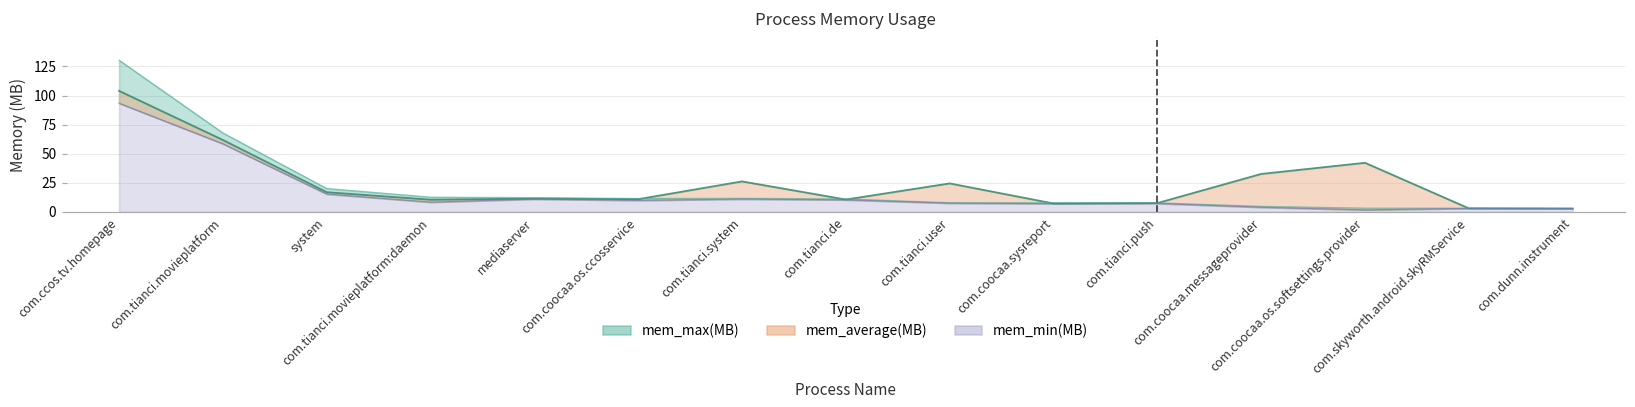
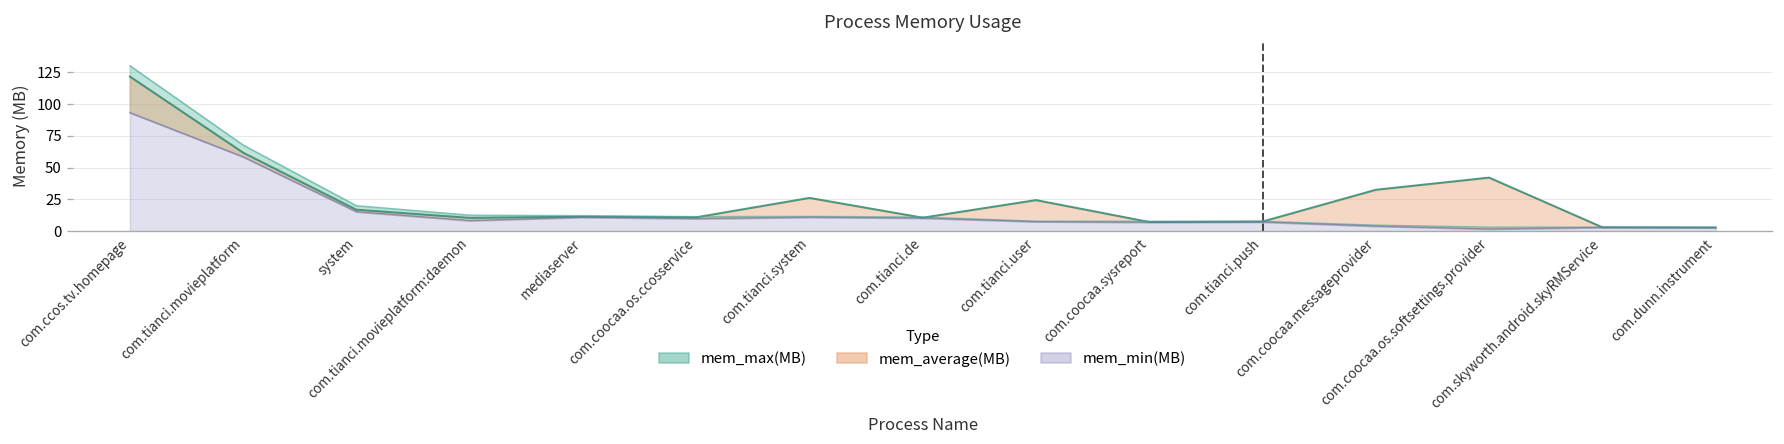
mem_average(MB), com.ccos.tv.homepage: 104 -> 122
